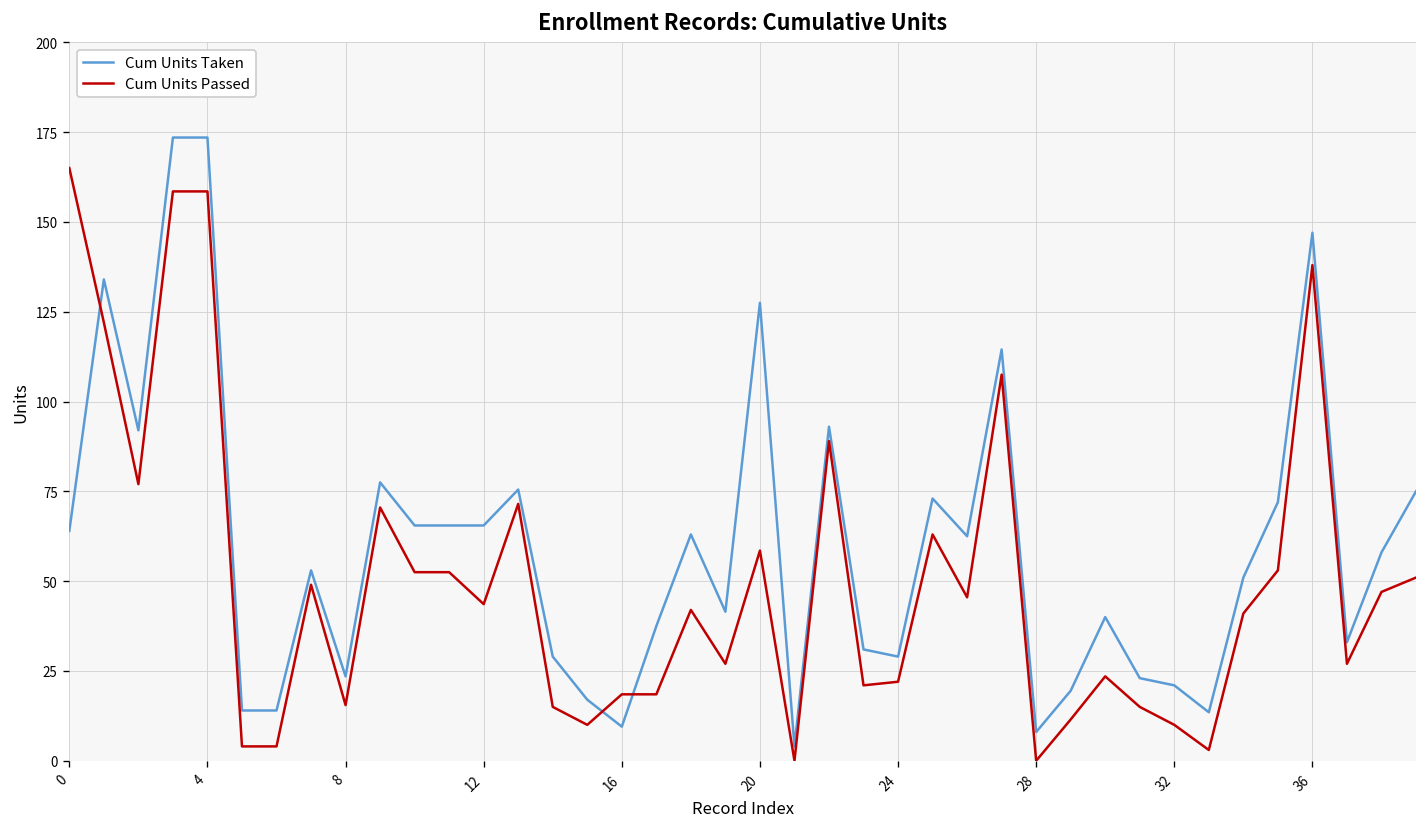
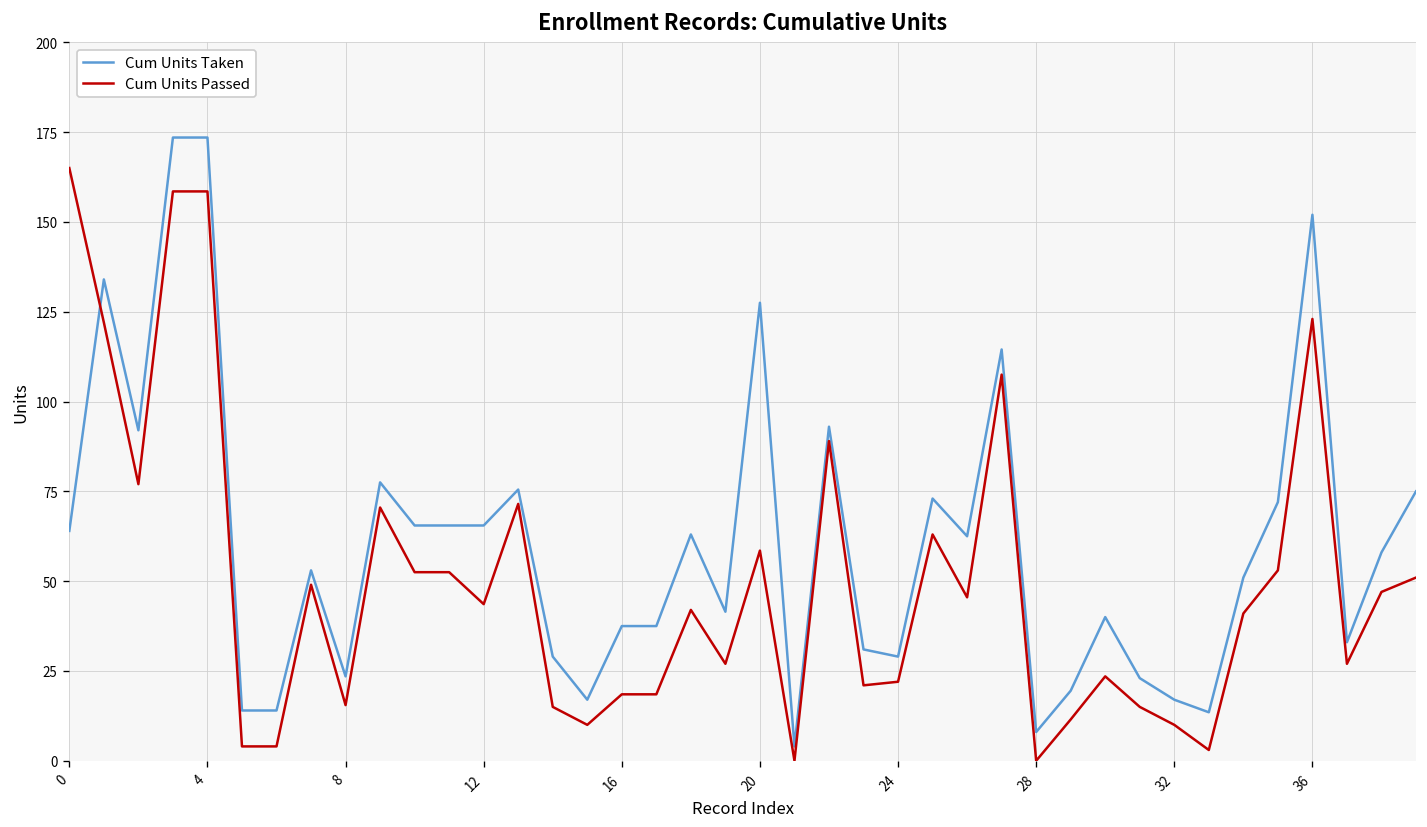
Cum Units Taken, 16: 10 -> 38
Cum Units Taken, 32: 21 -> 17
Cum Units Taken, 36: 147 -> 152
Cum Units Passed, 36: 138 -> 123
